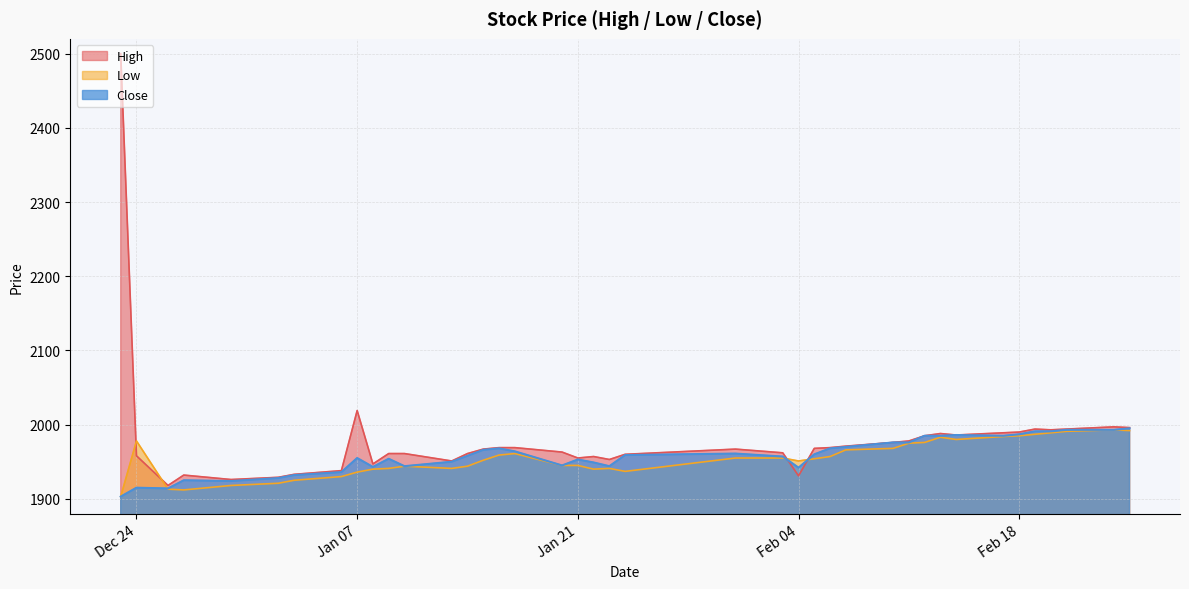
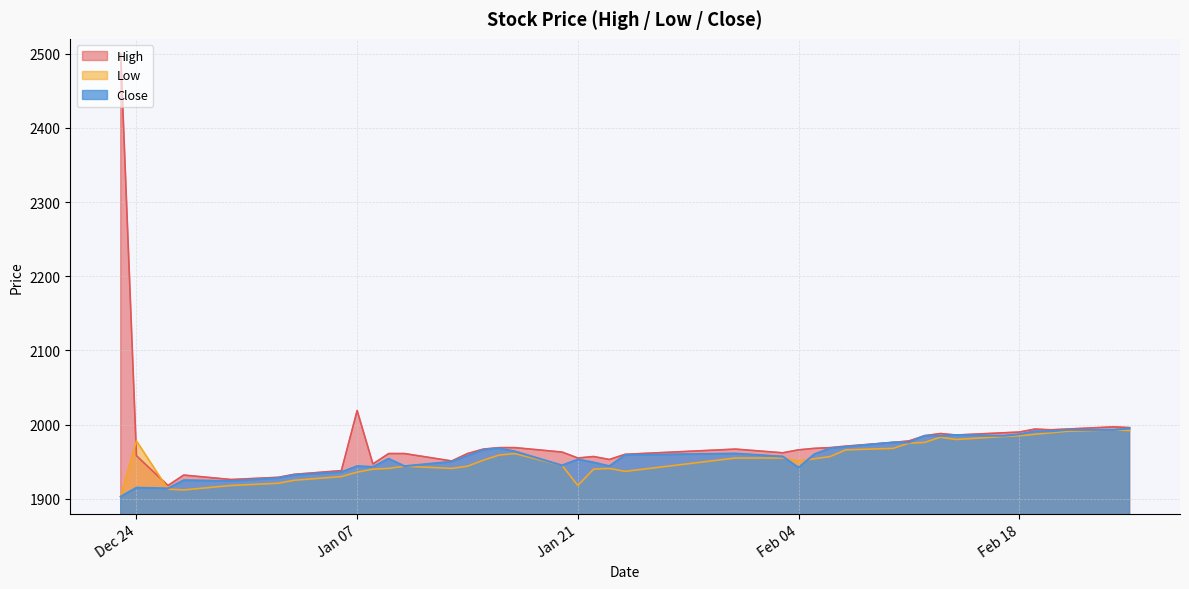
Close, Jan 07: 1960 -> 1940
Low, Jan 21: 1950 -> 1920
High, Feb 04: 1930 -> 1970
